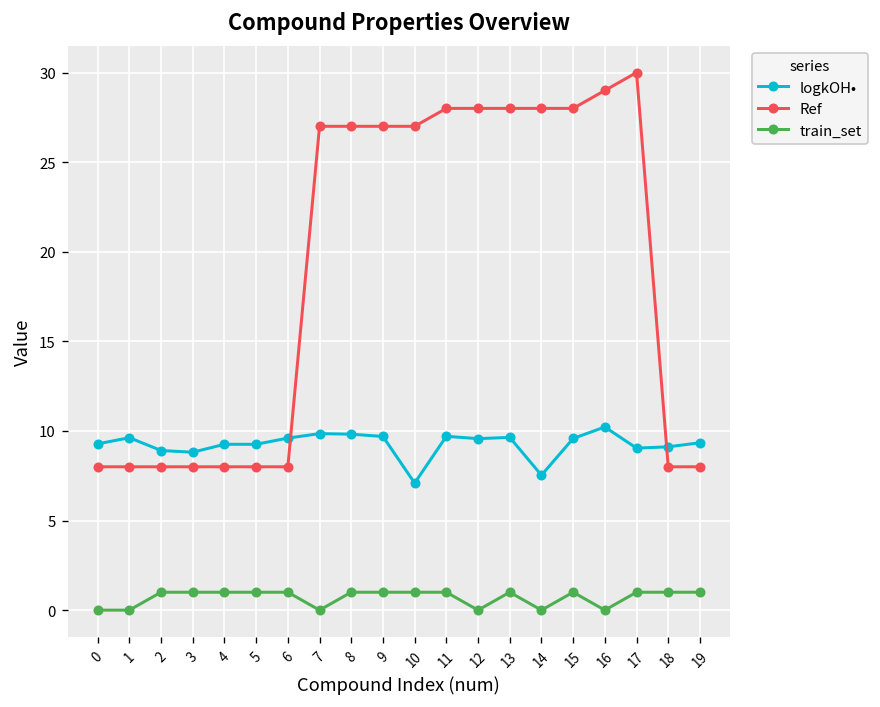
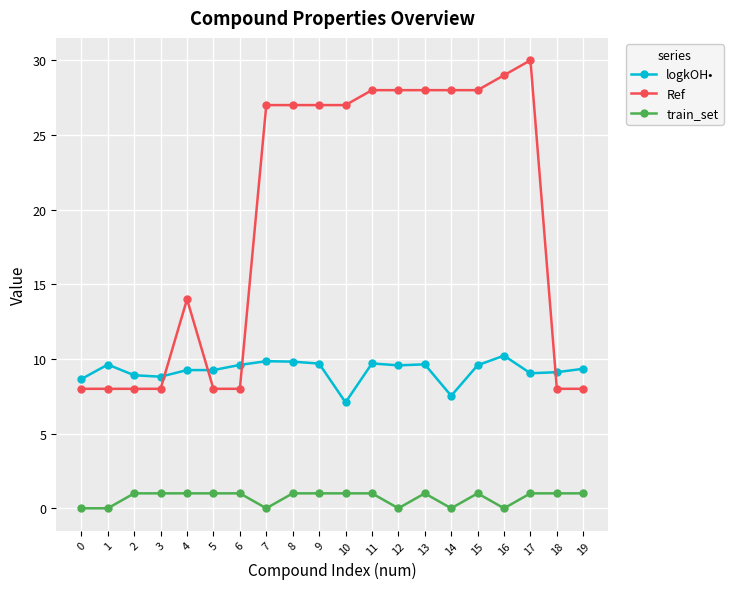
logkOH•, 0: 9.3 -> 8.7
Ref, 4: 8 -> 14
